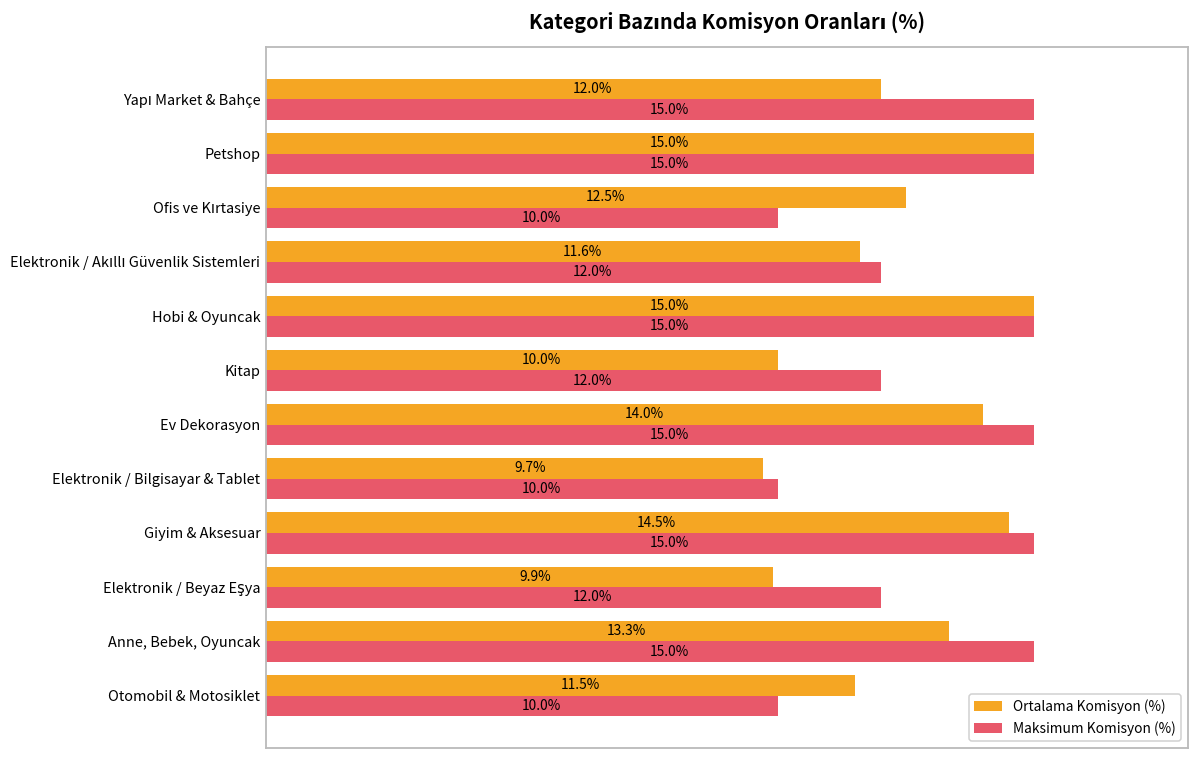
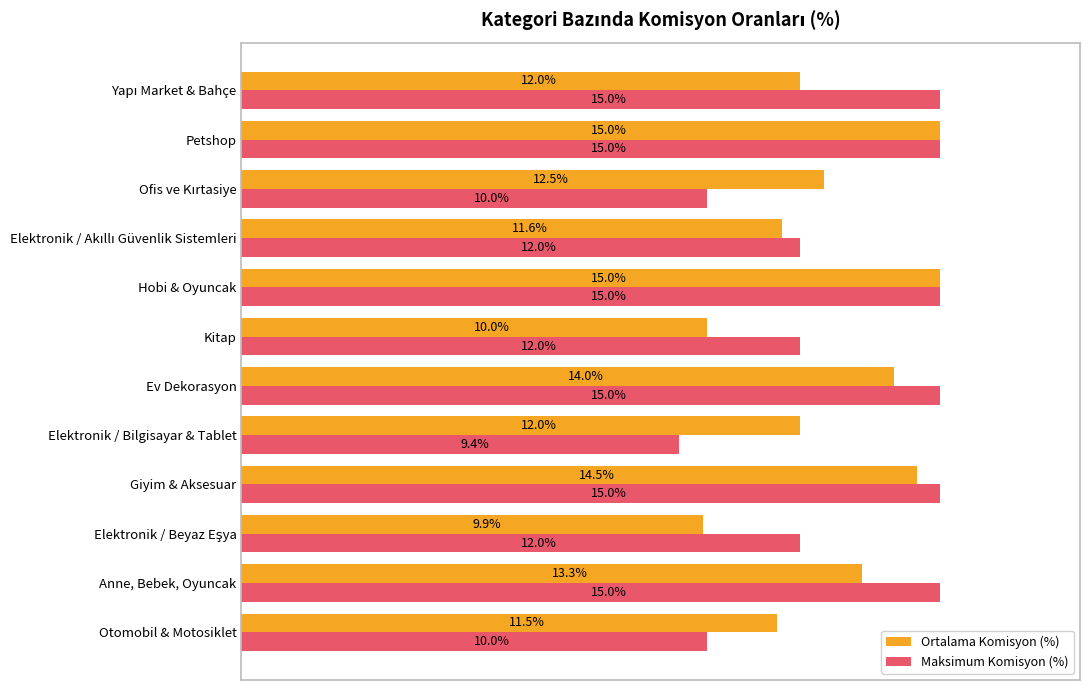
Ortalama Komisyon (%), Elektronik / Bilgisayar & Tablet: 9.7% -> 12.0%
Maksimum Komisyon (%), Elektronik / Bilgisayar & Tablet: 10.0% -> 9.4%
